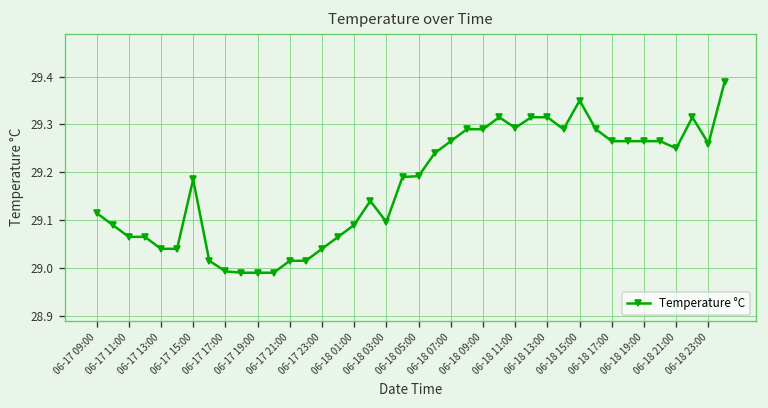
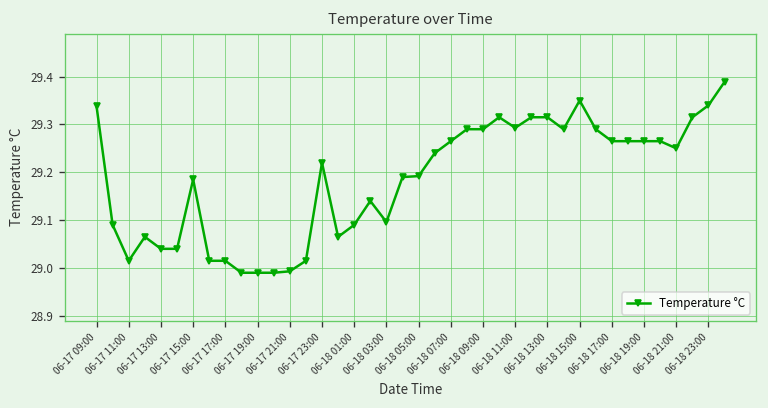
06-17 09:00: 29.12 -> 29.34
06-17 11:00: 29.07 -> 29.02
06-17 17:00: 28.99 -> 29.02
06-17 21:00: 29.02 -> 28.99
06-17 23:00: 29.04 -> 29.22
06-18 23:00: 29.26 -> 29.34
